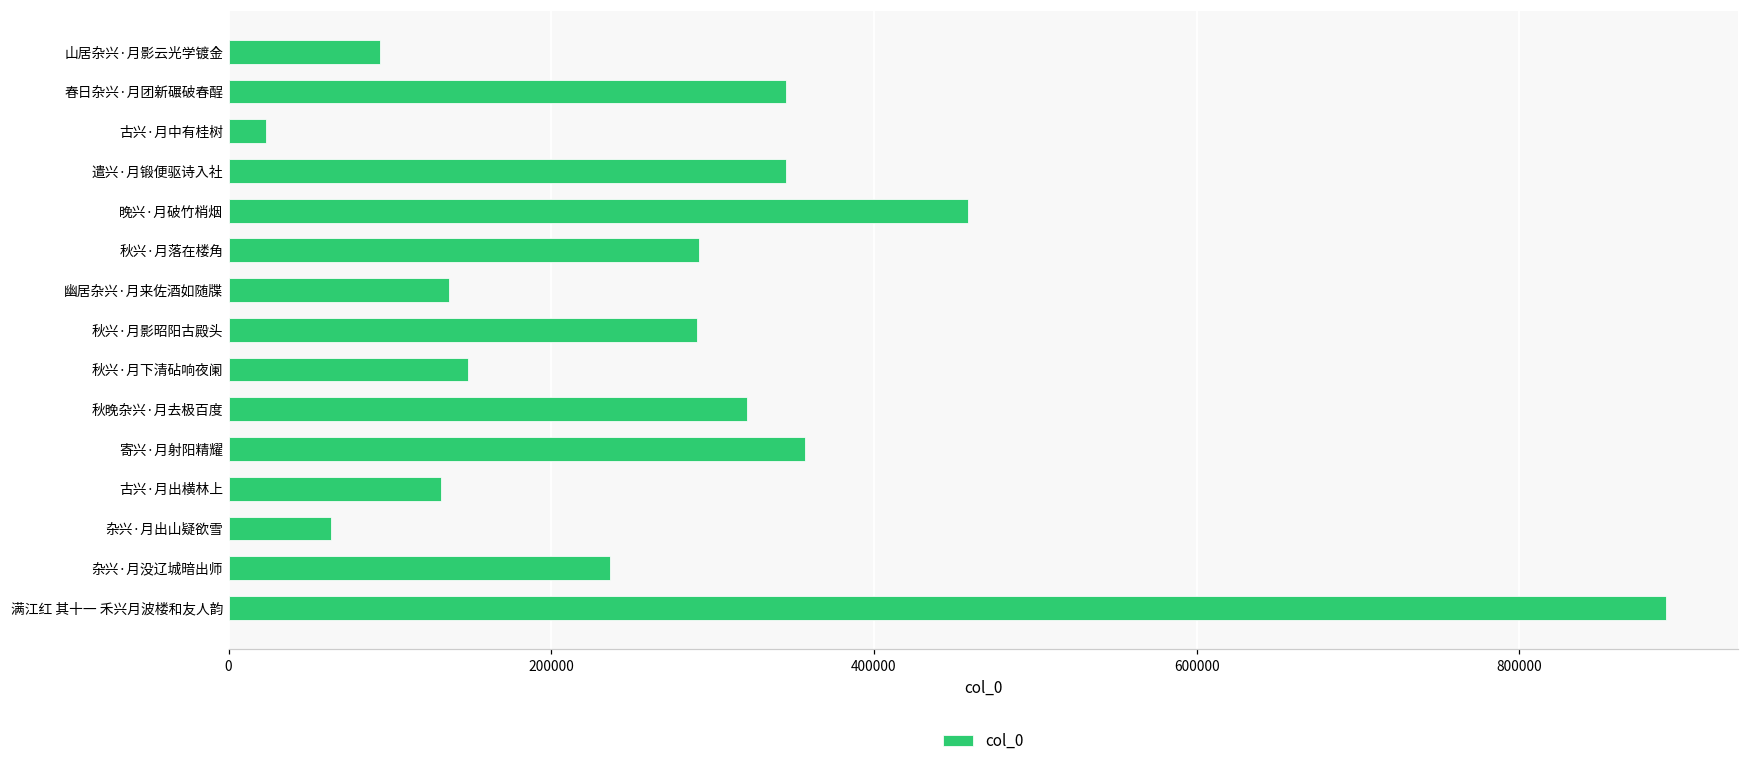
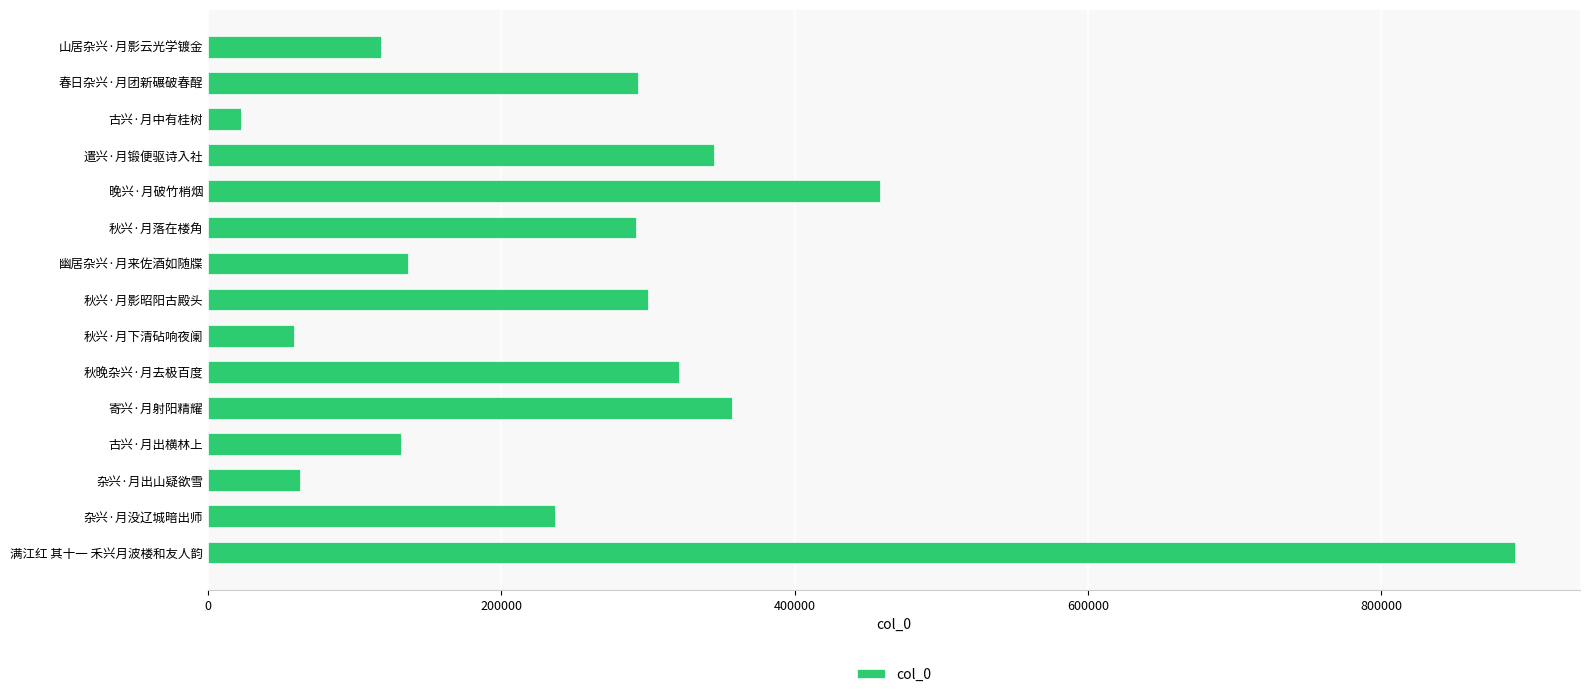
山居杂兴·月影云光学镀金: 94000 -> 118000
春日杂兴·月团新碾破春酲: 345000 -> 293000
秋兴·月影昭阳古殿头: 290000 -> 300000
秋兴·月下清砧响夜阑: 148000 -> 59000
